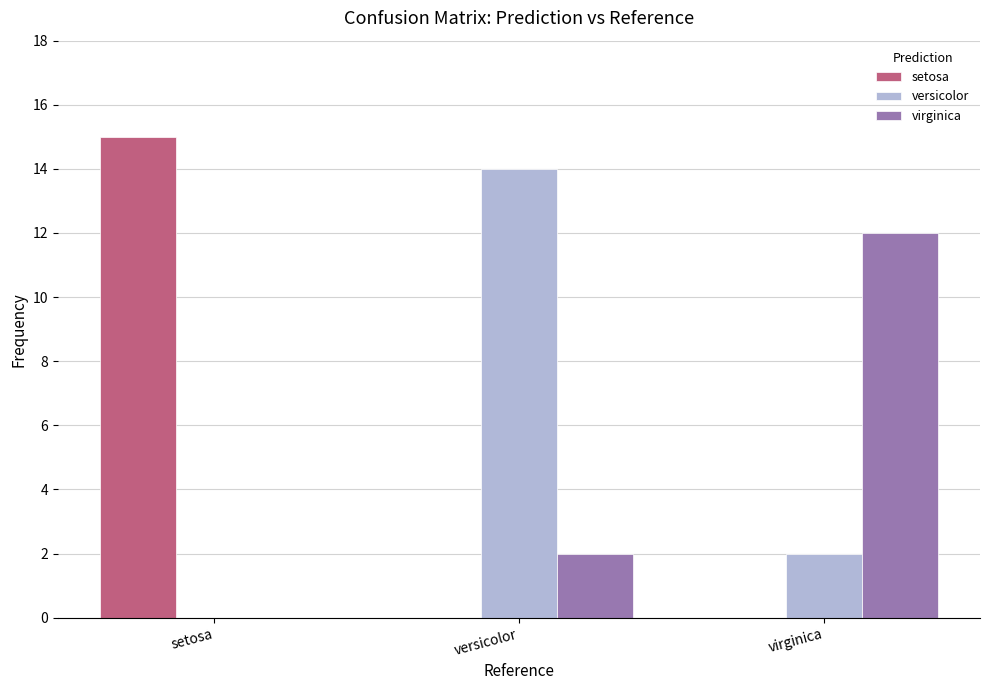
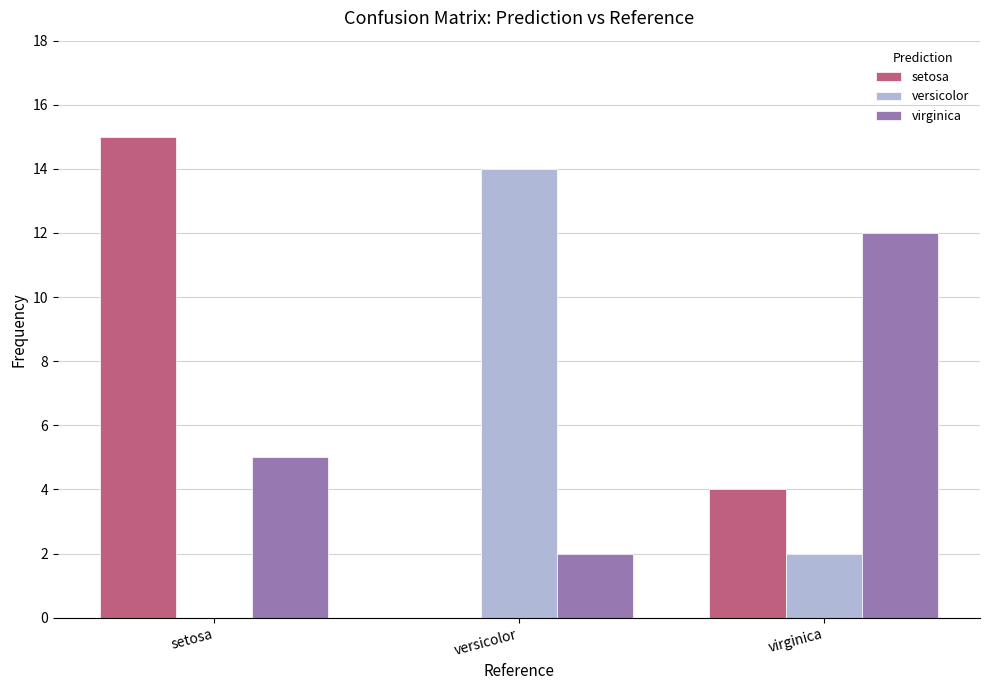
virginica, setosa: 0 -> 5
setosa, virginica: 0 -> 4
